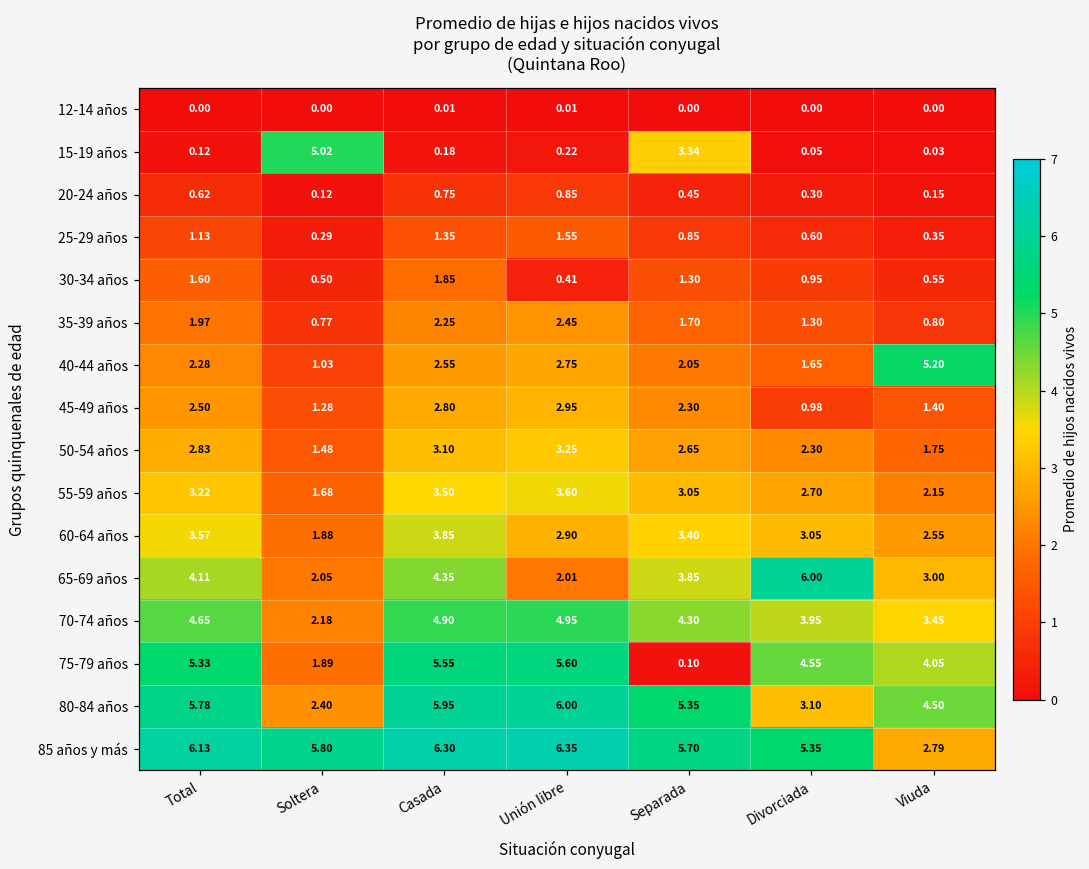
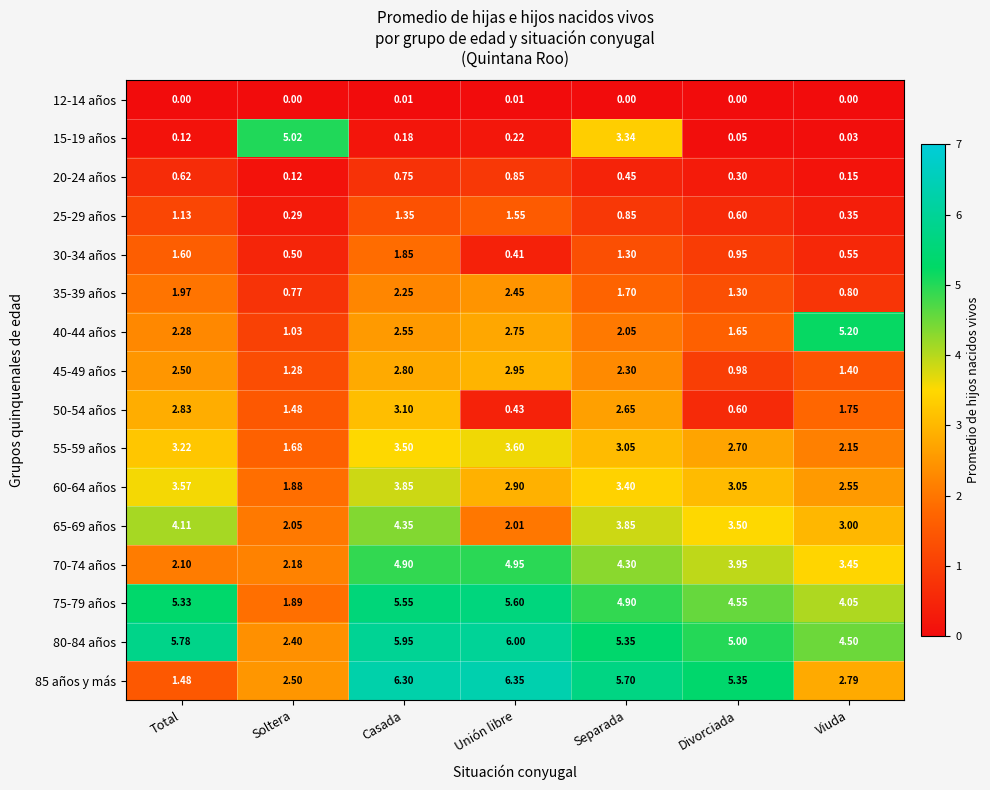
50-54 años, Unión libre: 3.25 -> 0.43
50-54 años, Divorciada: 2.30 -> 0.60
65-69 años, Divorciada: 6.00 -> 3.50
70-74 años, Total: 4.65 -> 2.10
75-79 años, Separada: 0.10 -> 4.90
80-84 años, Divorciada: 3.10 -> 5.00
85 años y más, Total: 6.13 -> 1.48
85 años y más, Soltera: 5.80 -> 2.50
